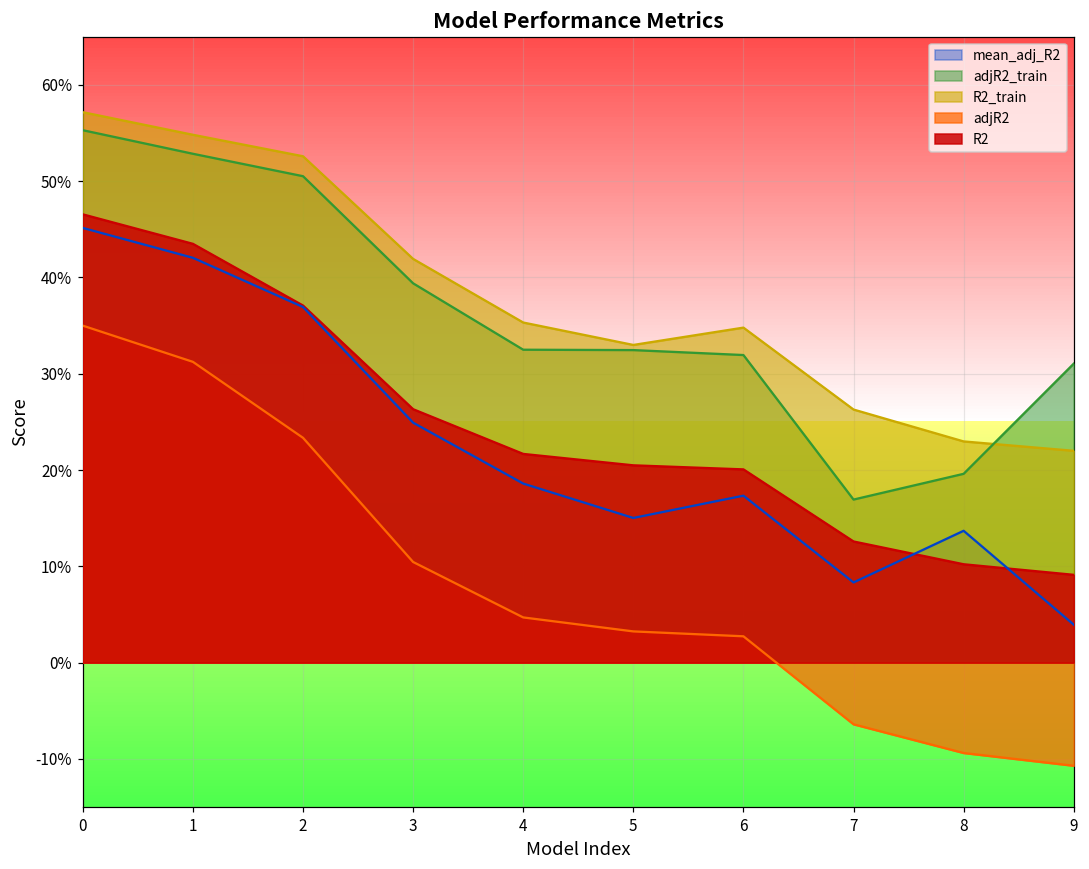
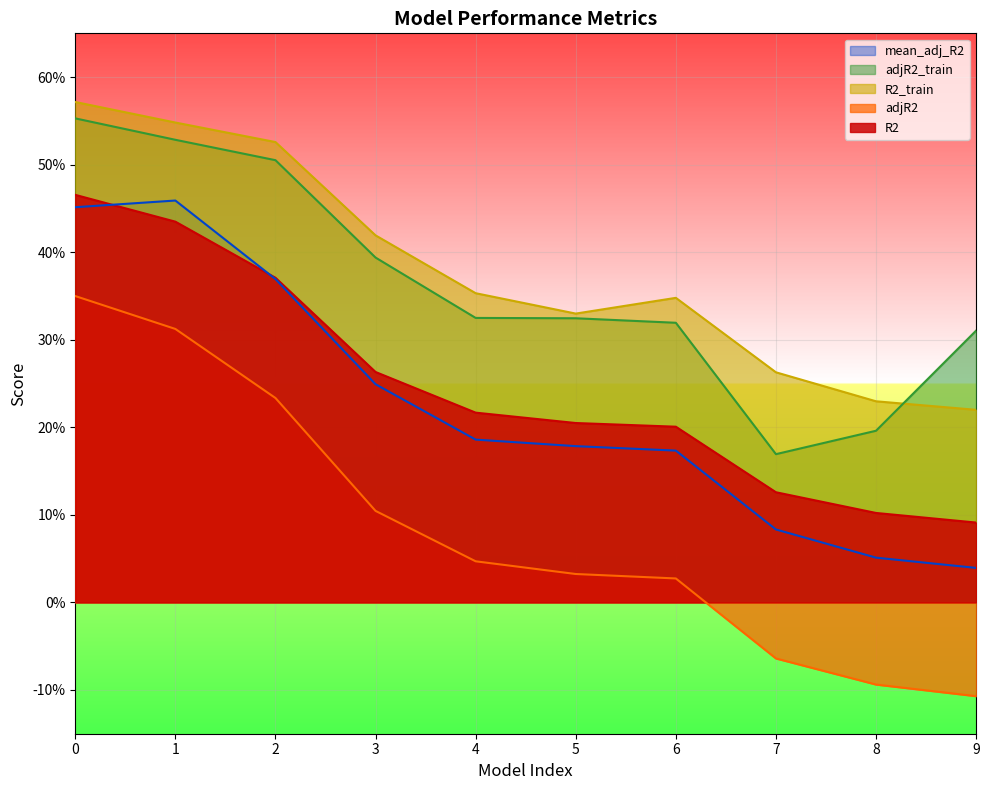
mean_adj_R2, 1: 42% -> 46%
mean_adj_R2, 5: 15% -> 18%
mean_adj_R2, 8: 14% -> 5%
